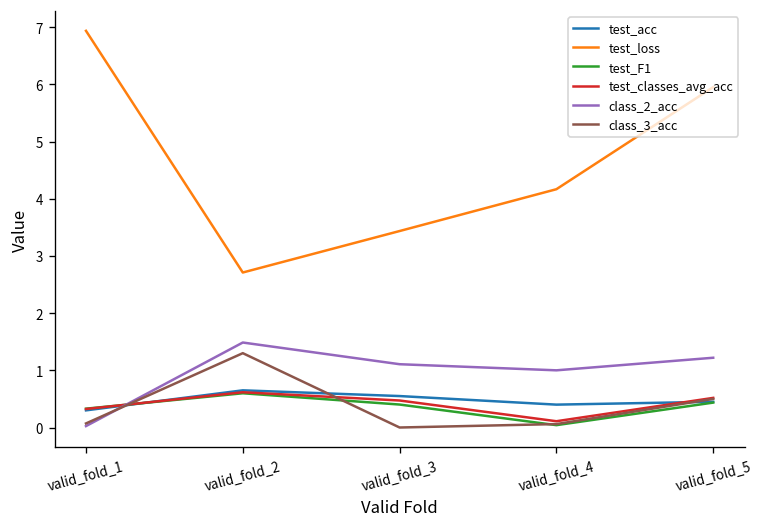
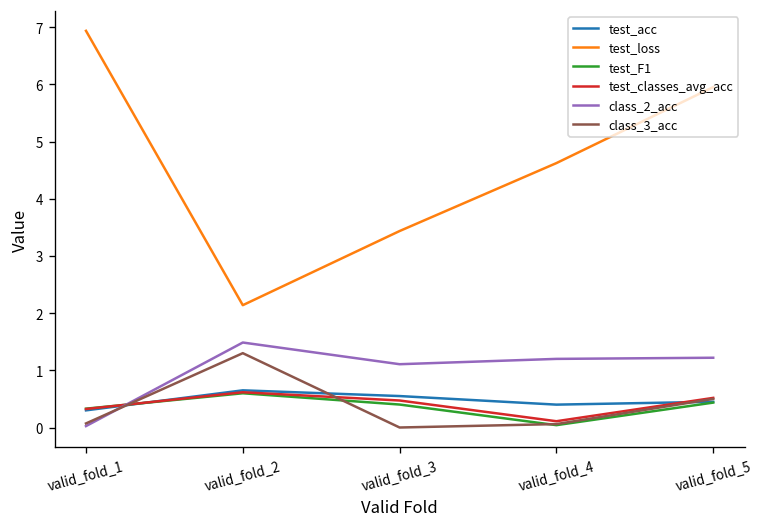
test_loss, valid_fold_2: 2.7 -> 2.1
test_loss, valid_fold_4: 4.2 -> 4.6
class_2_acc, valid_fold_4: 1.0 -> 1.2
